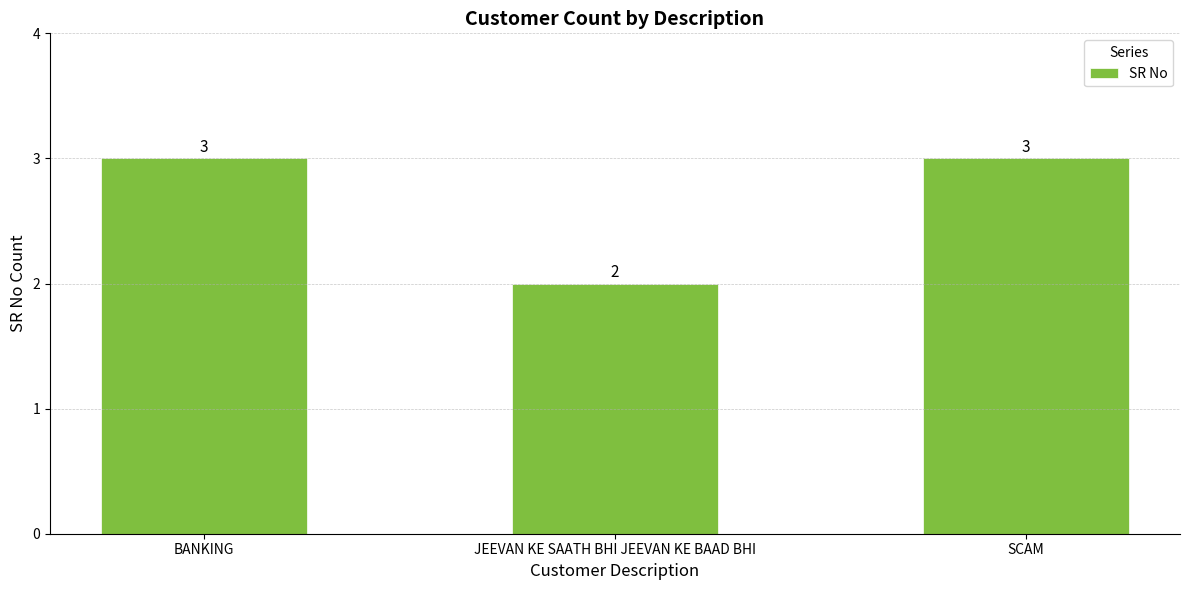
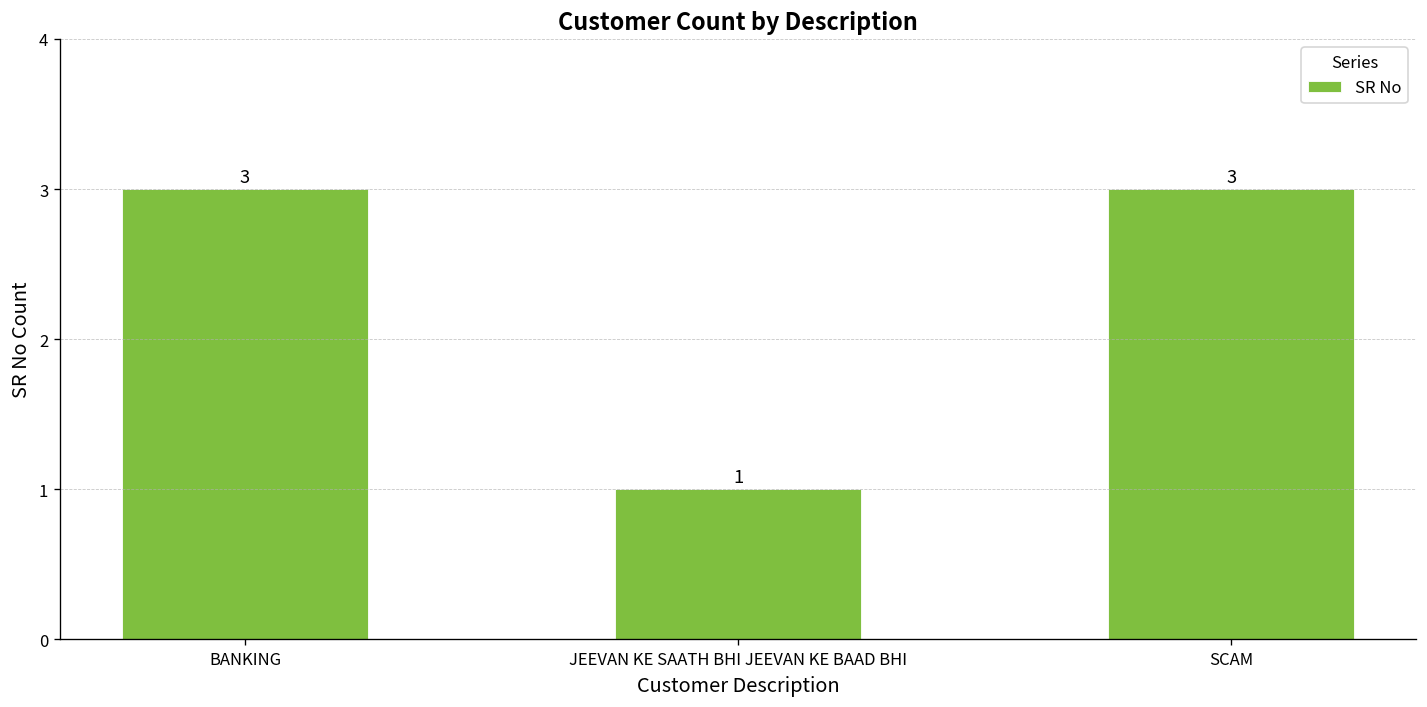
JEEVAN KE SAATH BHI JEEVAN KE BAAD BHI: 2 -> 1
